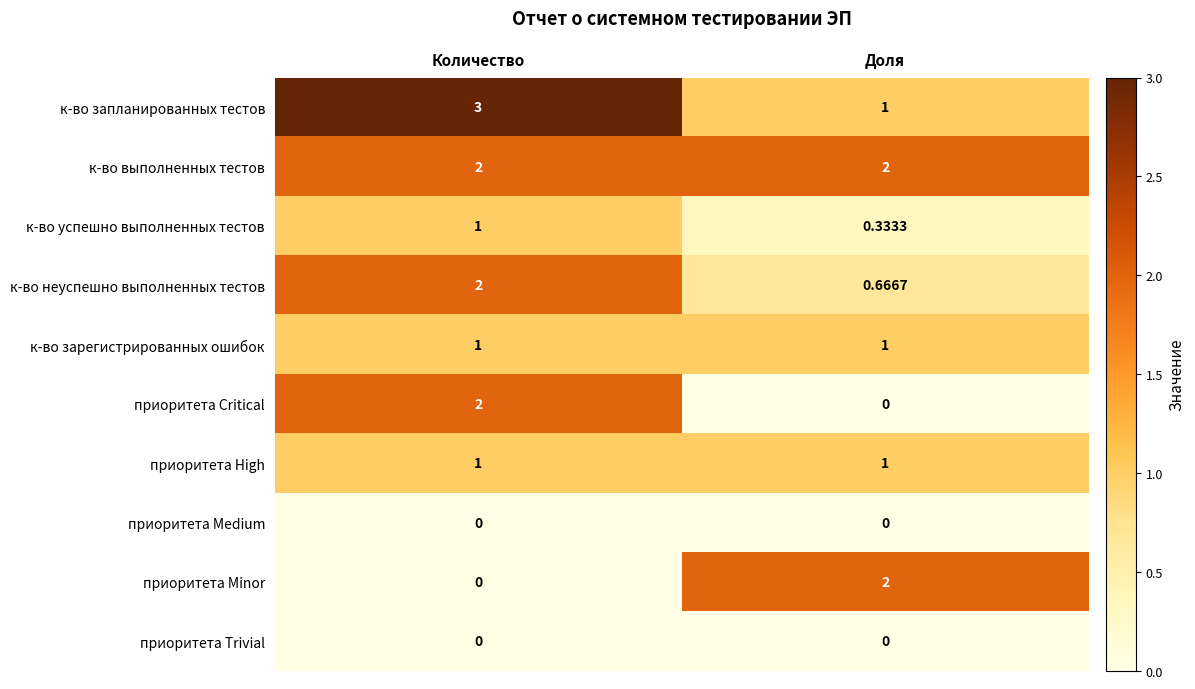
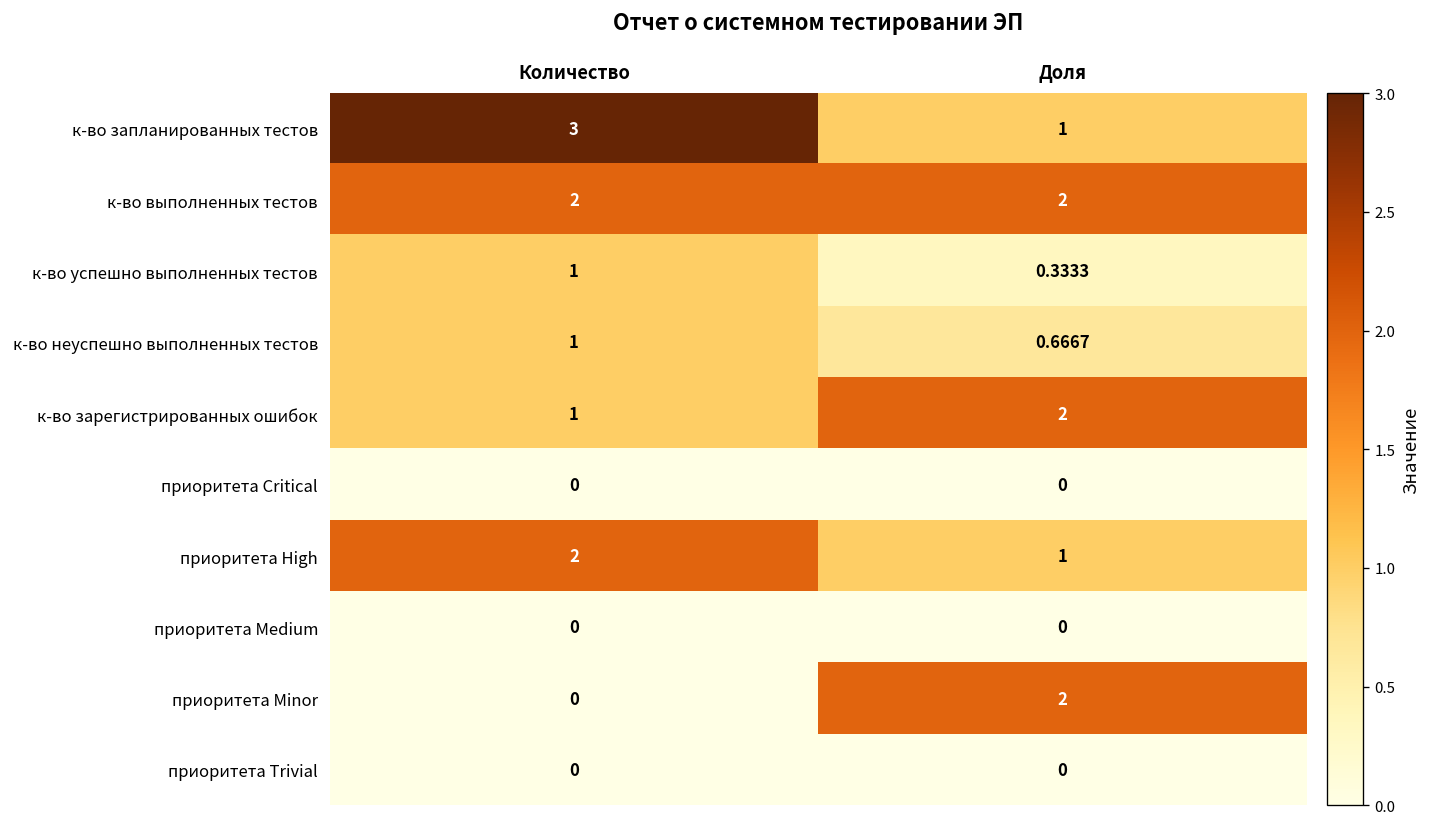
к-во неуспешно выполненных тестов, Количество: 2 -> 1
к-во зарегистрированных ошибок, Доля: 1 -> 2
приоритета Critical, Количество: 2 -> 0
приоритета High, Количество: 1 -> 2
